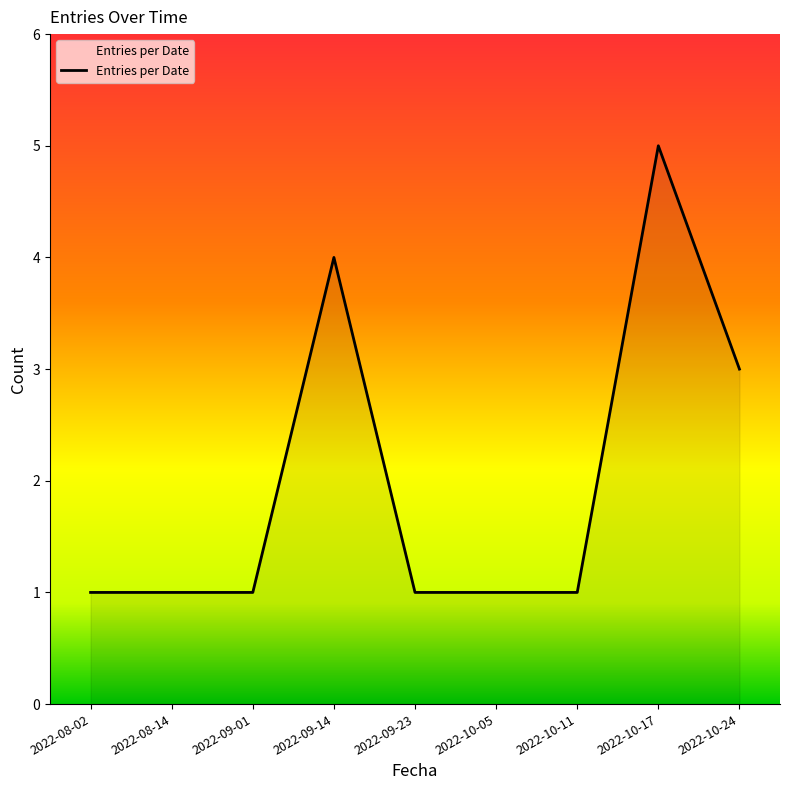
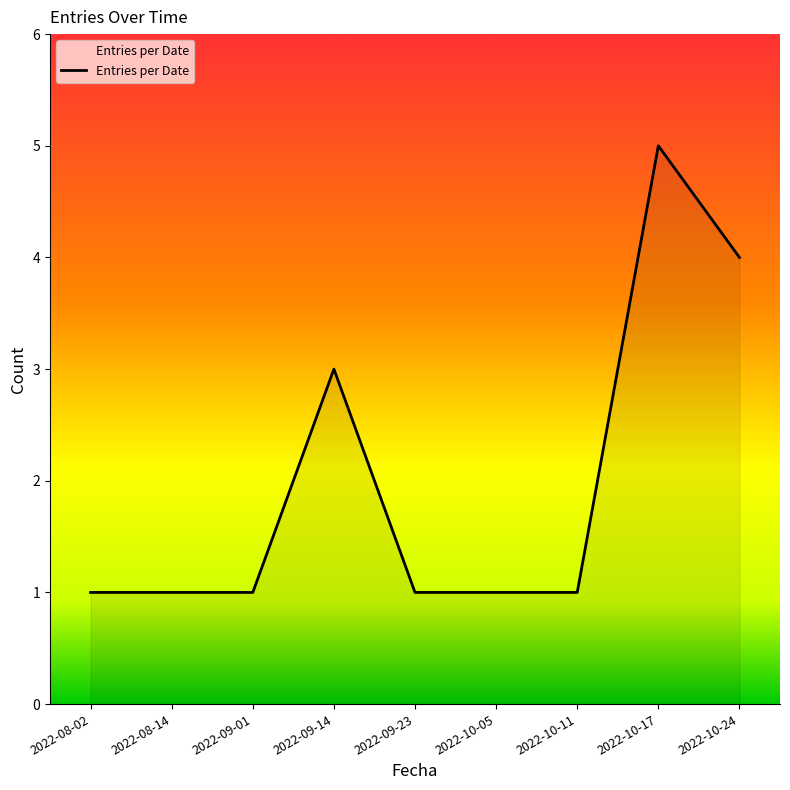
2022-09-14: 4 -> 3
2022-10-24: 3 -> 4
